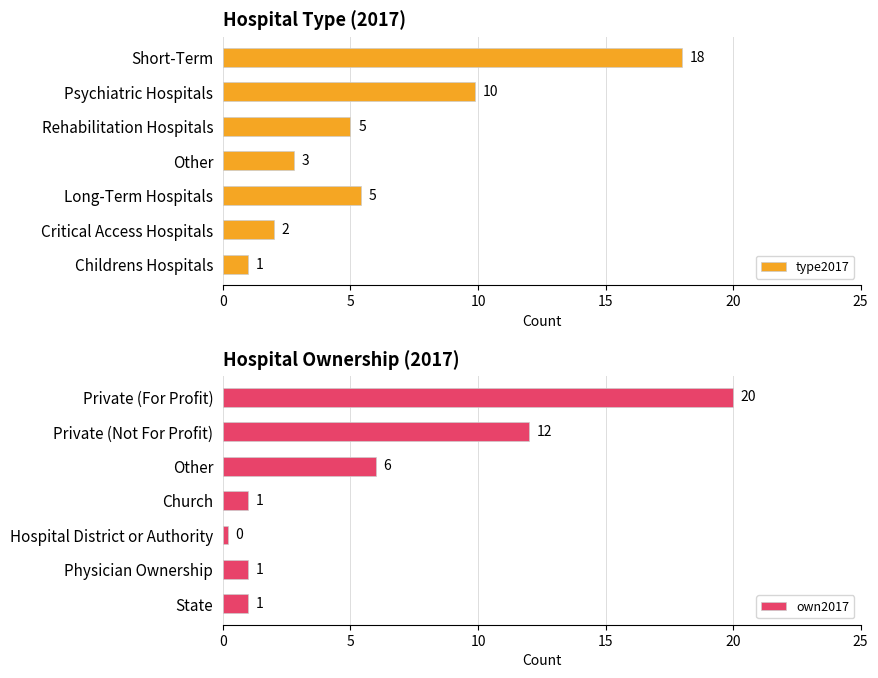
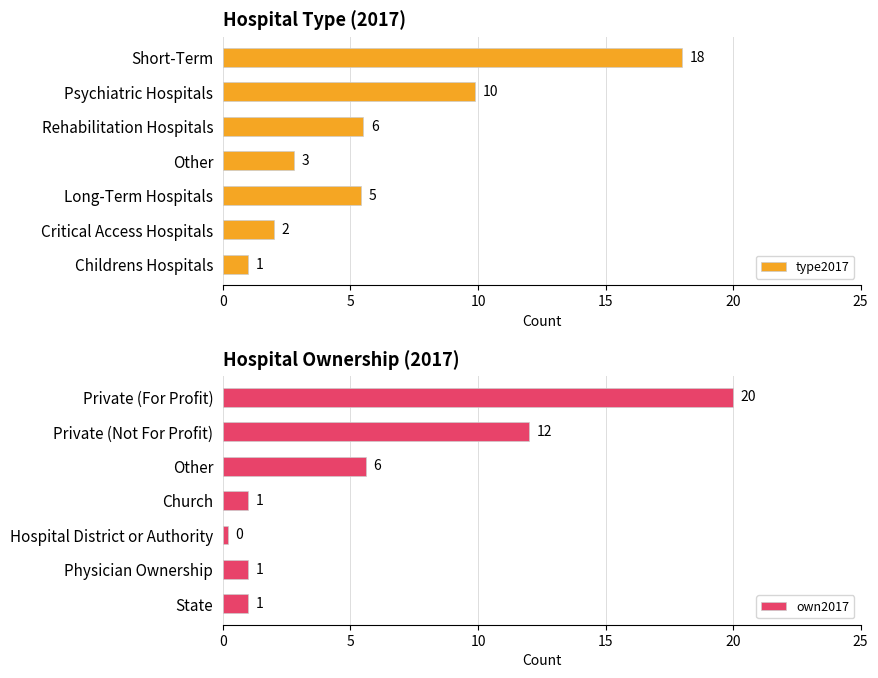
Hospital Type (2017), Rehabilitation Hospitals: 5 -> 6
Hospital Ownership (2017), Other: 6.0 -> 5.6
